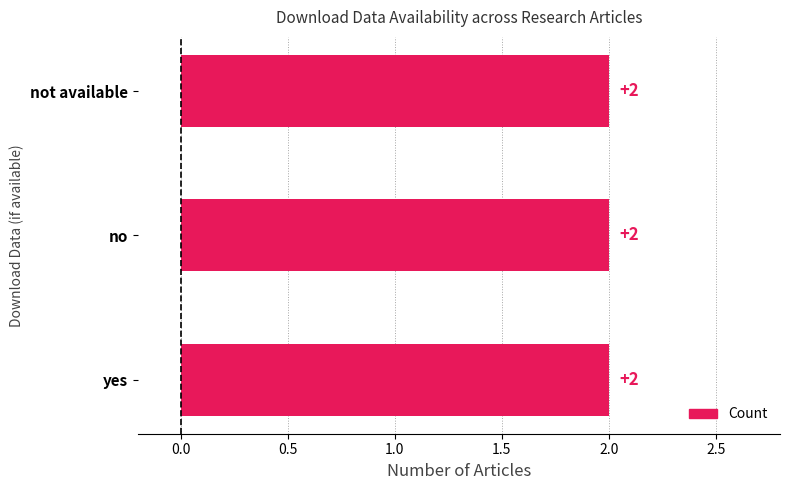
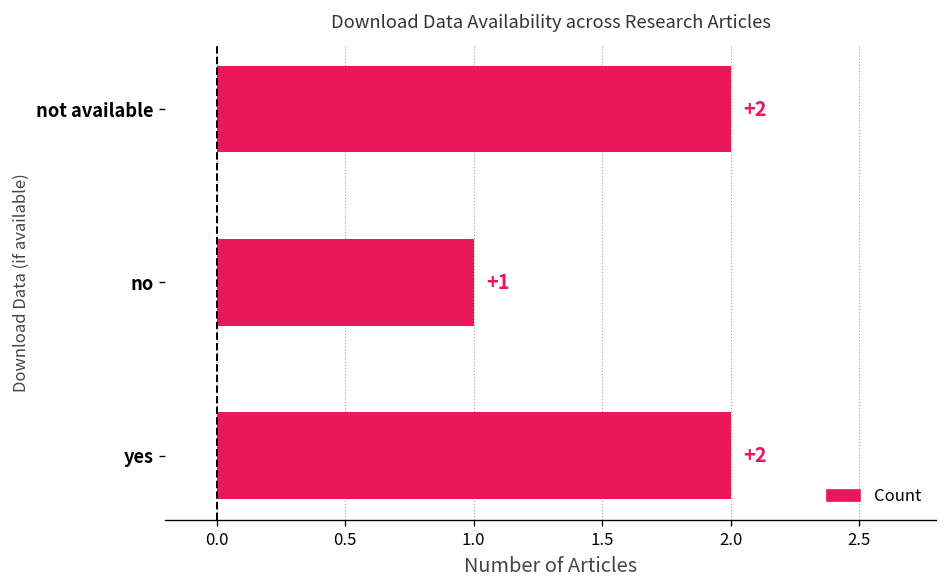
no: +2 -> +1
